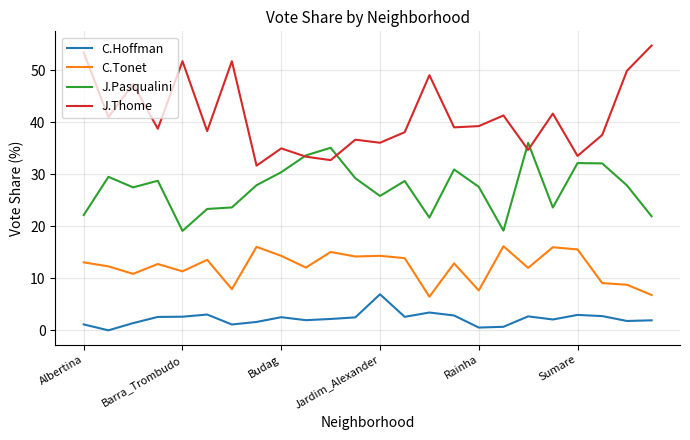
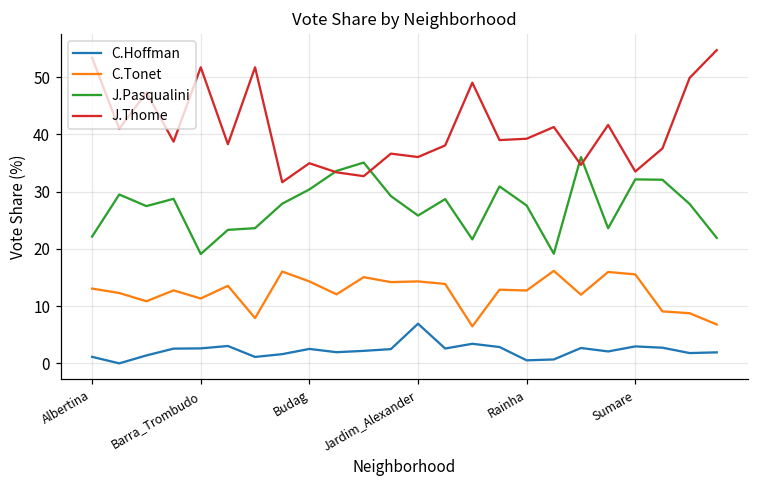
C.Tonet, Rainha: 8 -> 13
